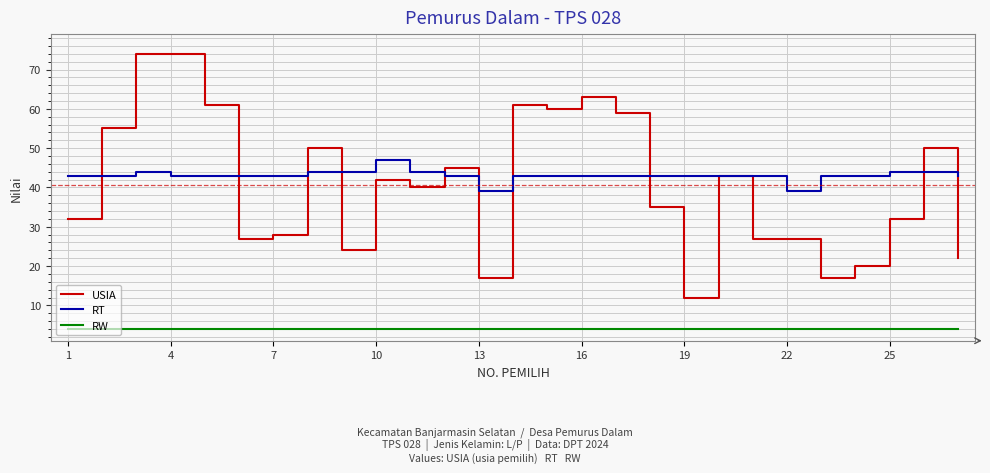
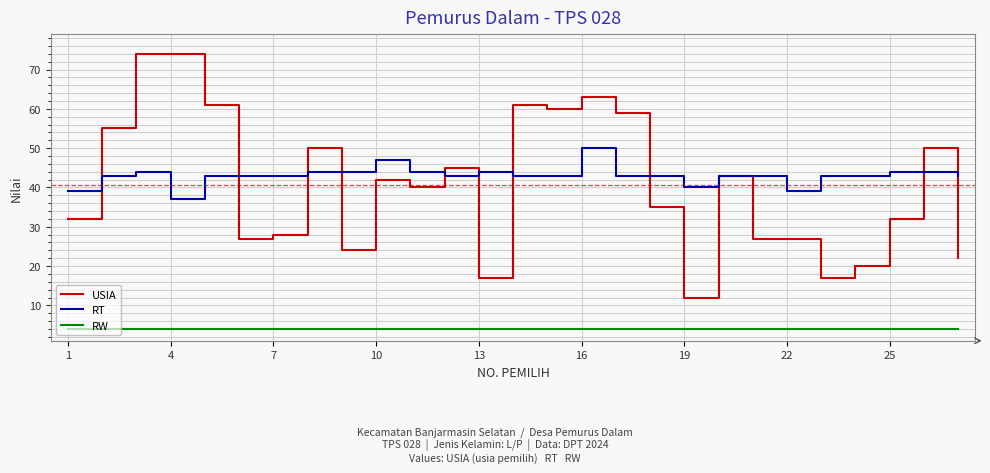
RT, 1: 43 -> 39
RT, 4: 43 -> 37
RT, 13: 39 -> 44
RT, 16: 43 -> 50
RT, 19: 43 -> 40
